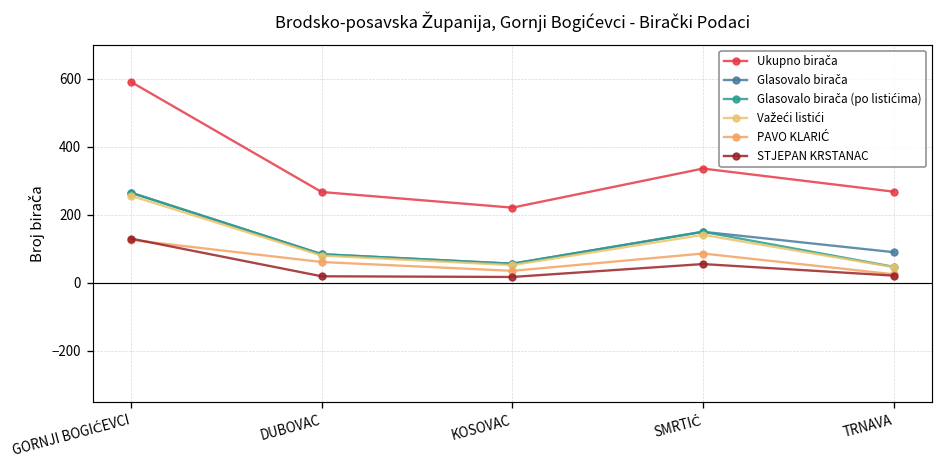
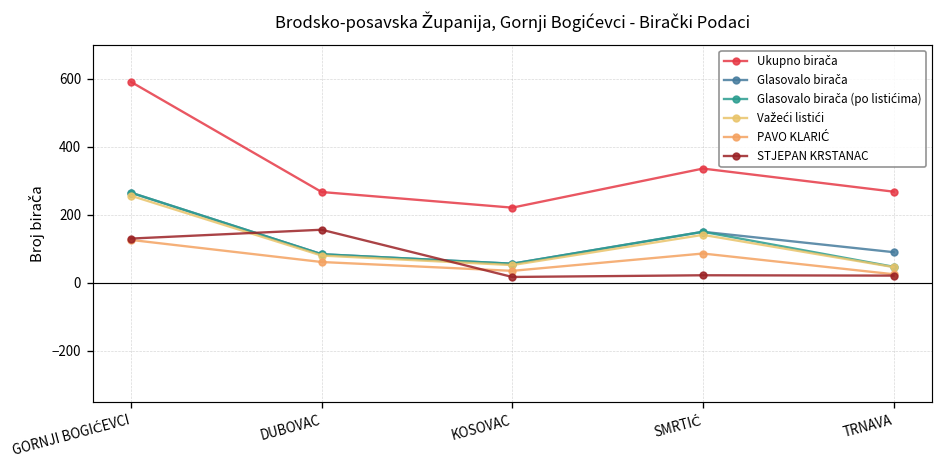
STJEPAN KRSTANAC, DUBOVAC: 20 -> 160
STJEPAN KRSTANAC, SMRTIĆ: 60 -> 20
